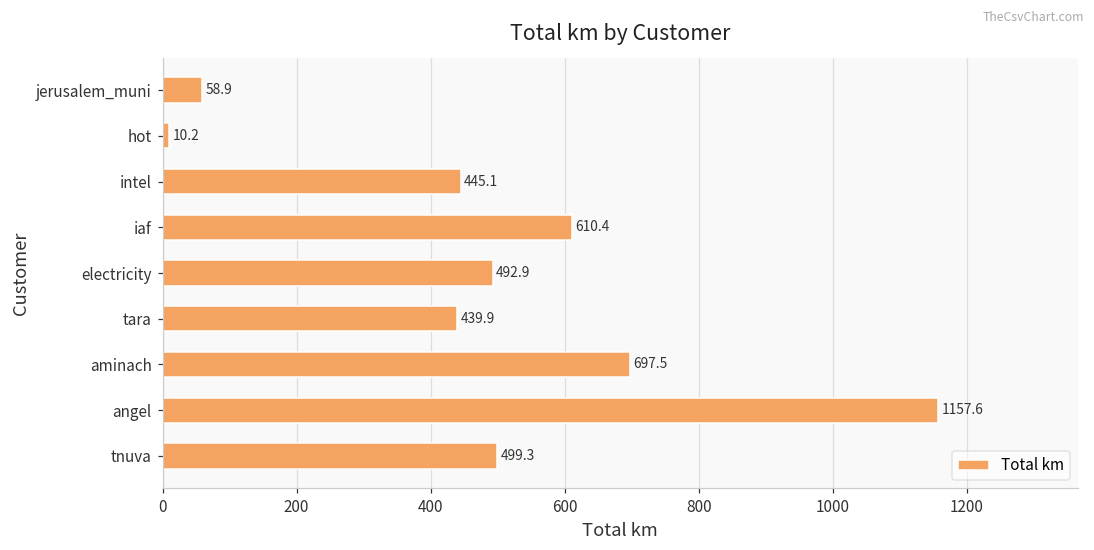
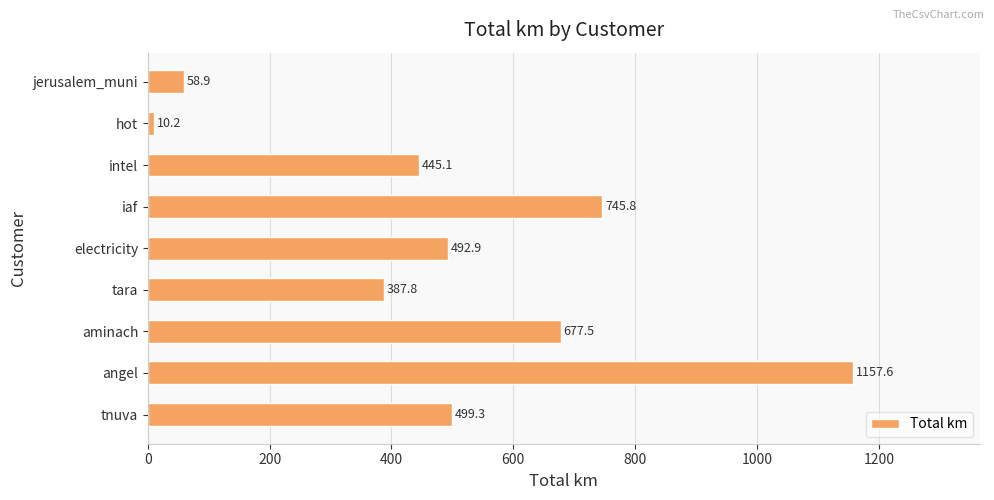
iaf: 610.4 -> 745.8
tara: 439.9 -> 387.8
aminach: 697.5 -> 677.5
